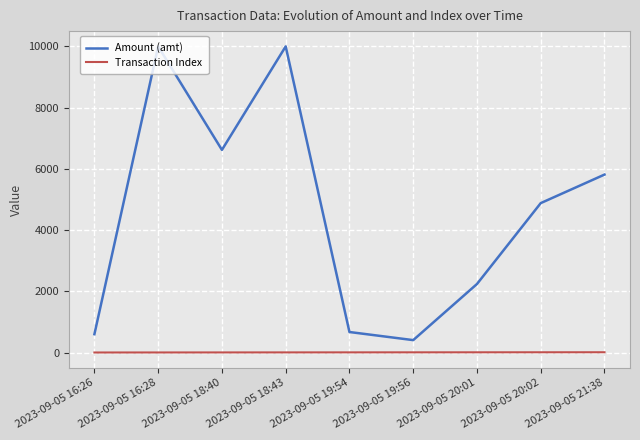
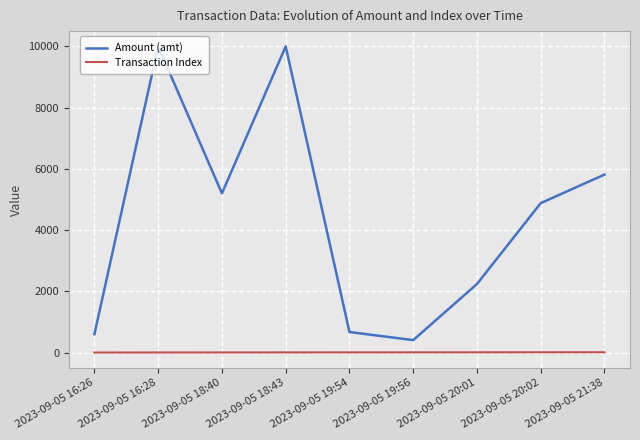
Amount (amt), 2023-09-05 18:40: 6600 -> 5200
